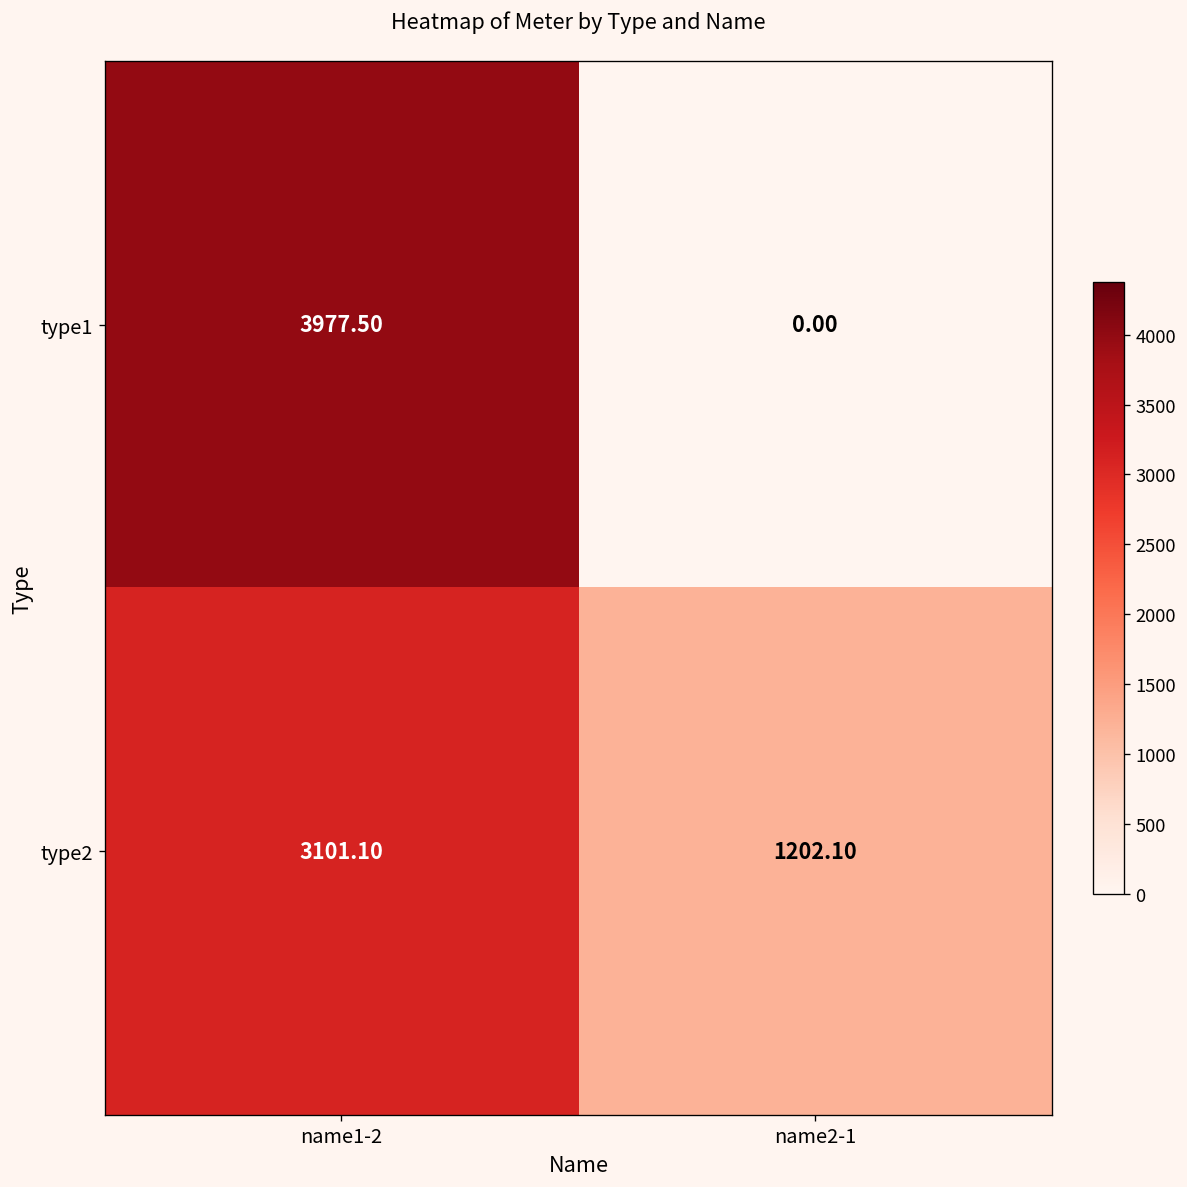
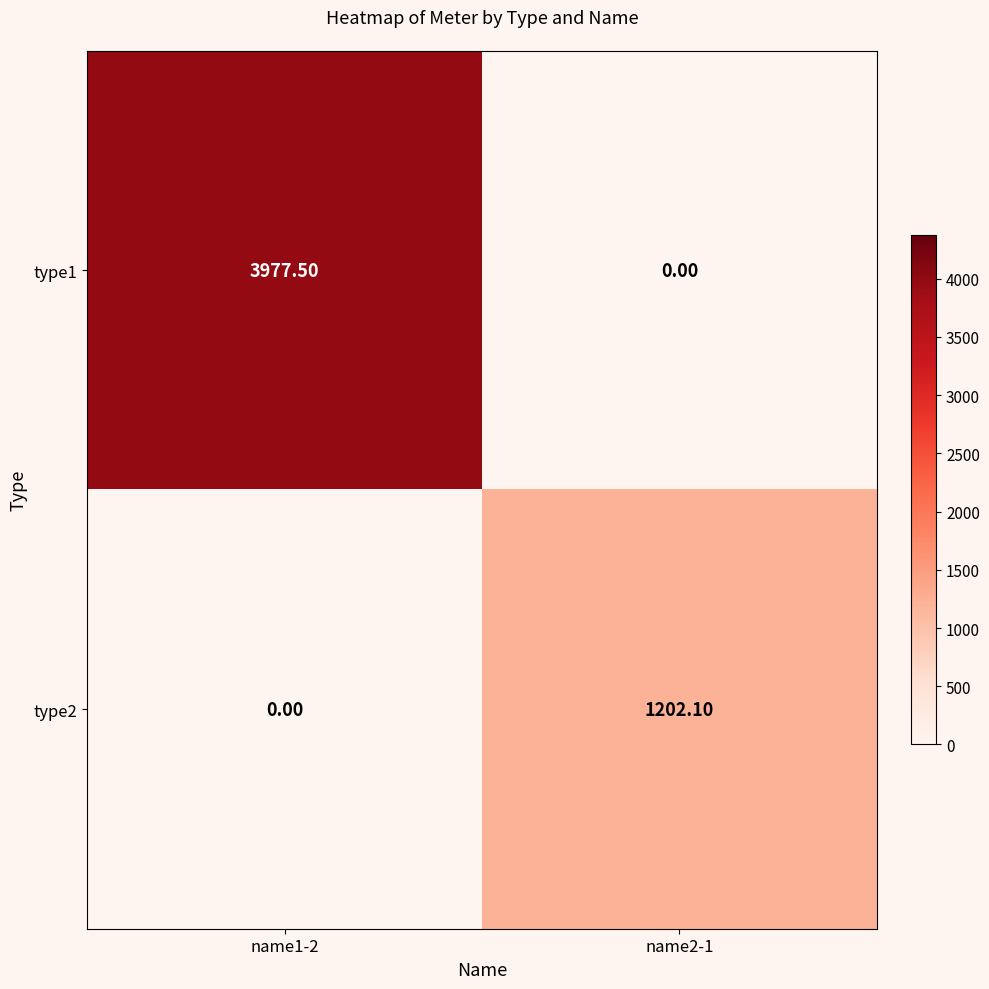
type2, name1-2: 3101.10 -> 0.00
